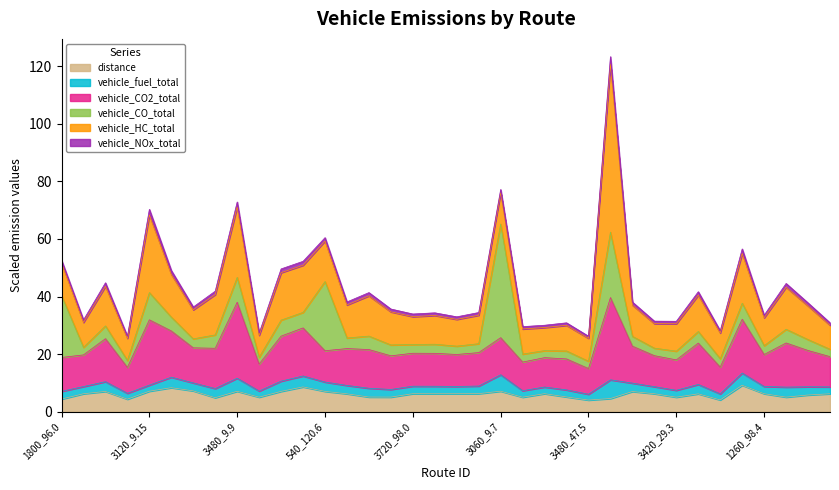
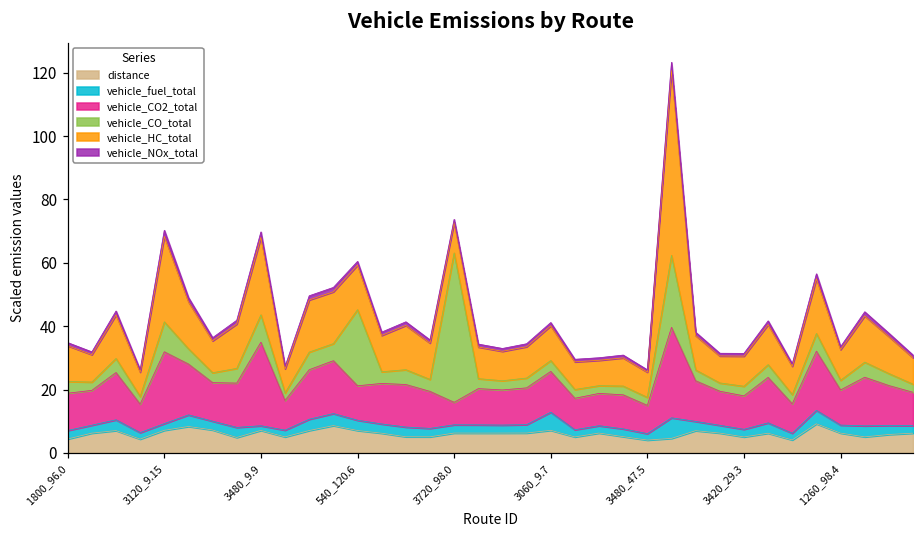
vehicle_CO_total, 1800_96.0: 22 -> 4
vehicle_fuel_total, 3480_9.9: 5 -> 1
vehicle_CO2_total, 3720_98.0: 11 -> 7
vehicle_CO_total, 3720_98.0: 3 -> 47
vehicle_CO_total, 3060_9.7: 39 -> 3
